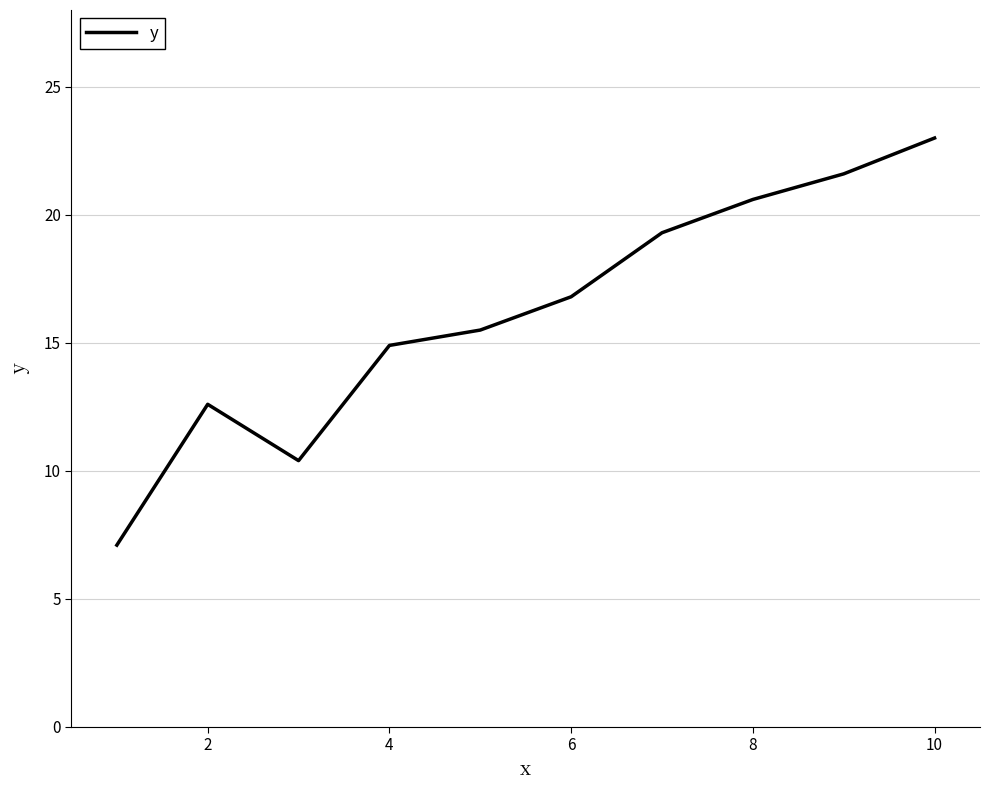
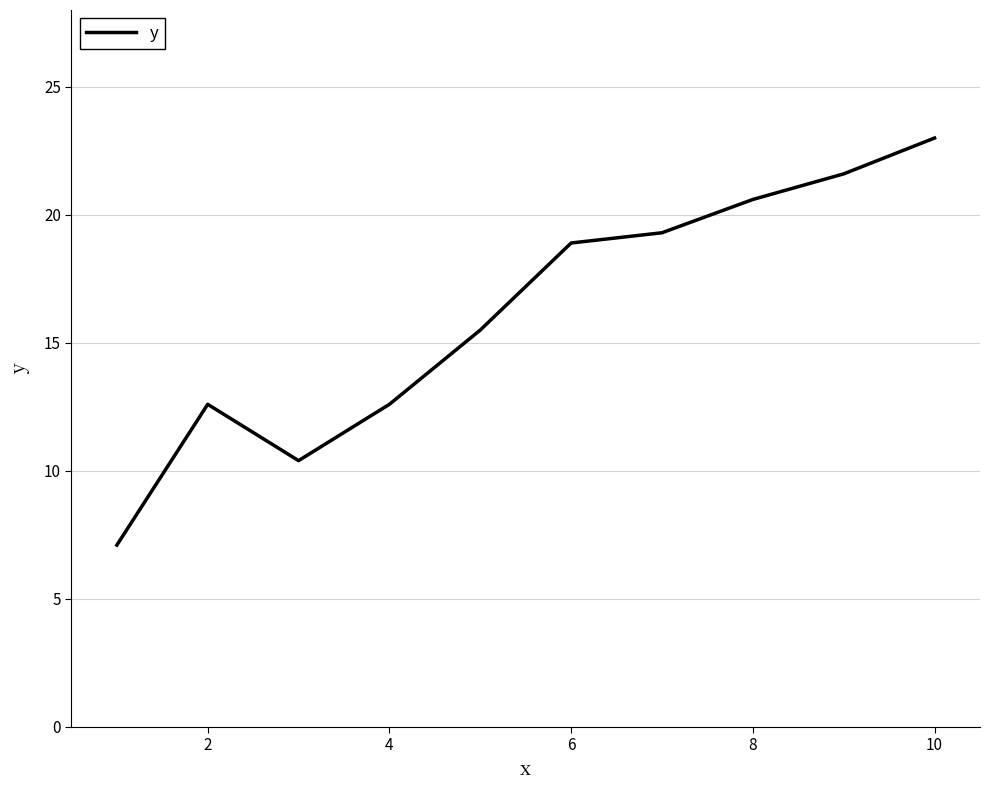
4: 14.9 -> 12.6
6: 16.8 -> 18.9
